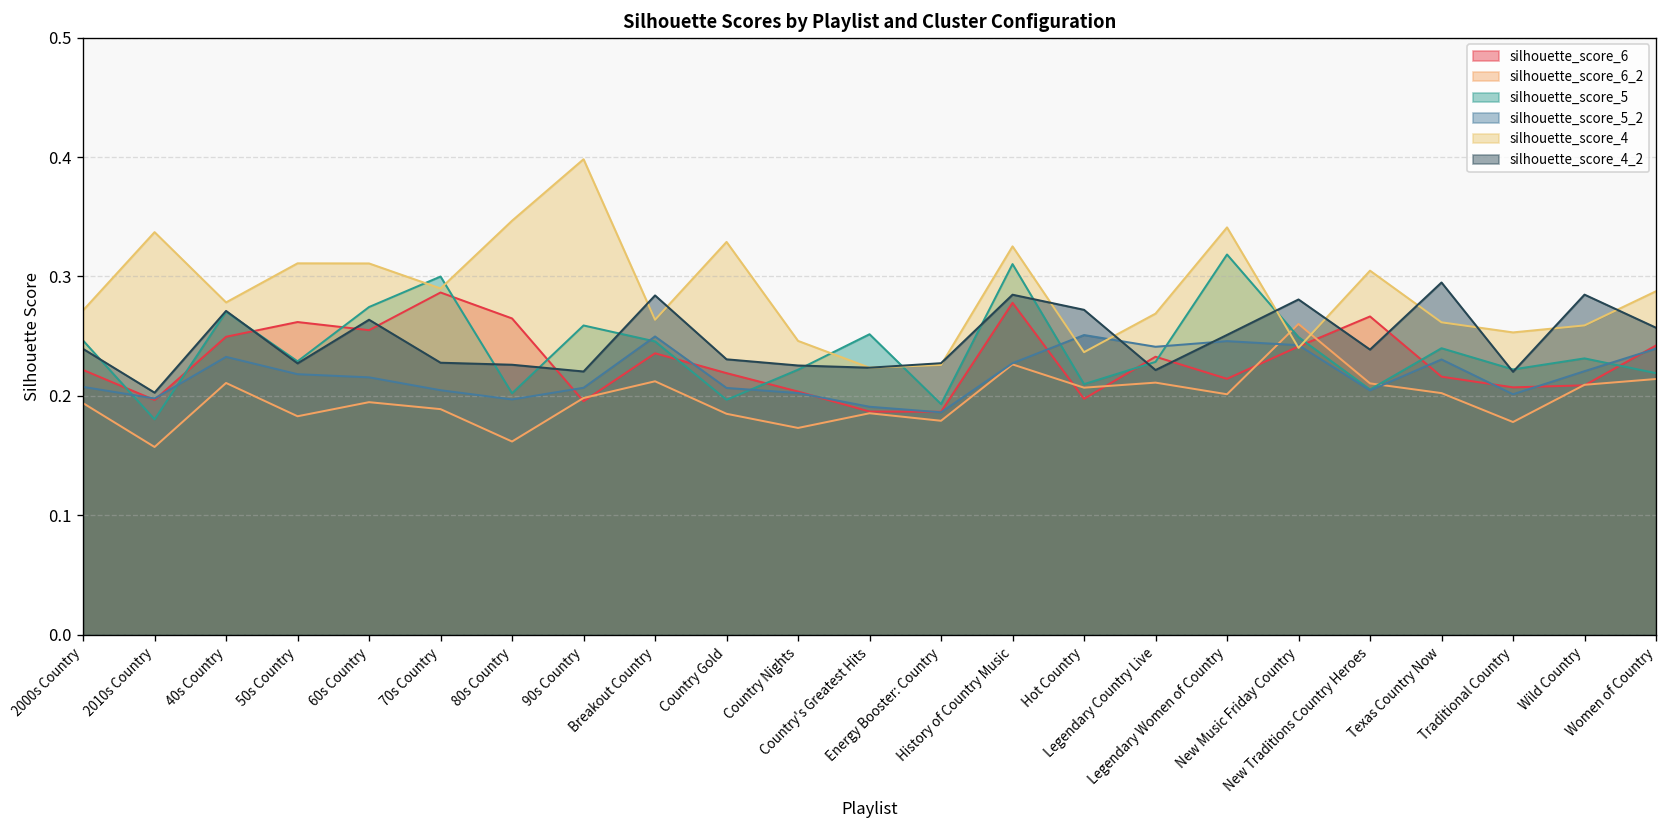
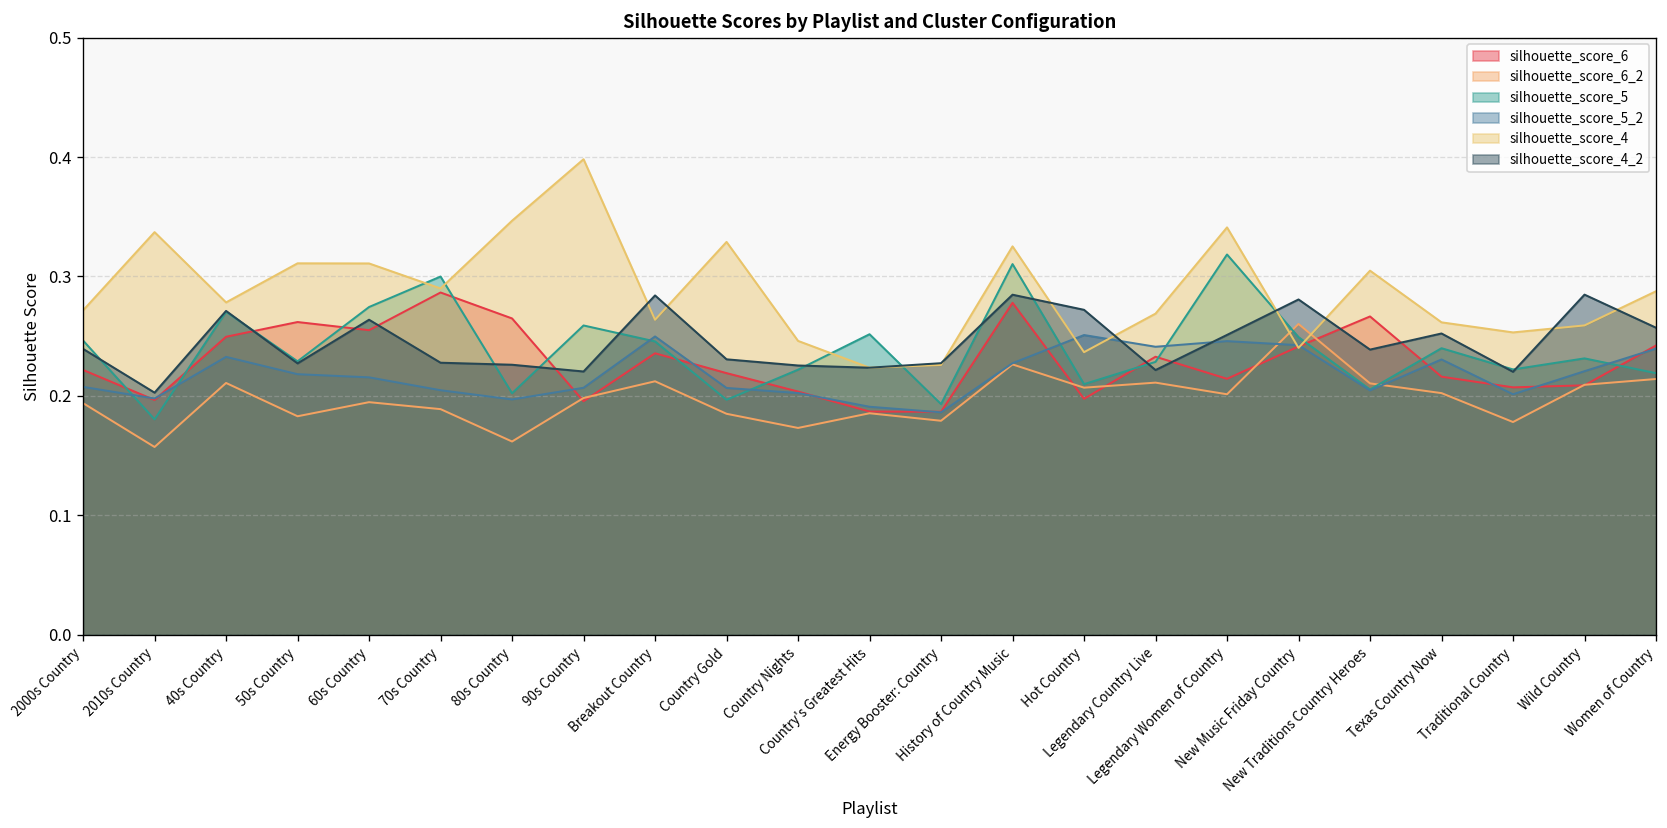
silhouette_score_4_2, Texas Country Now: 0.29 -> 0.25
